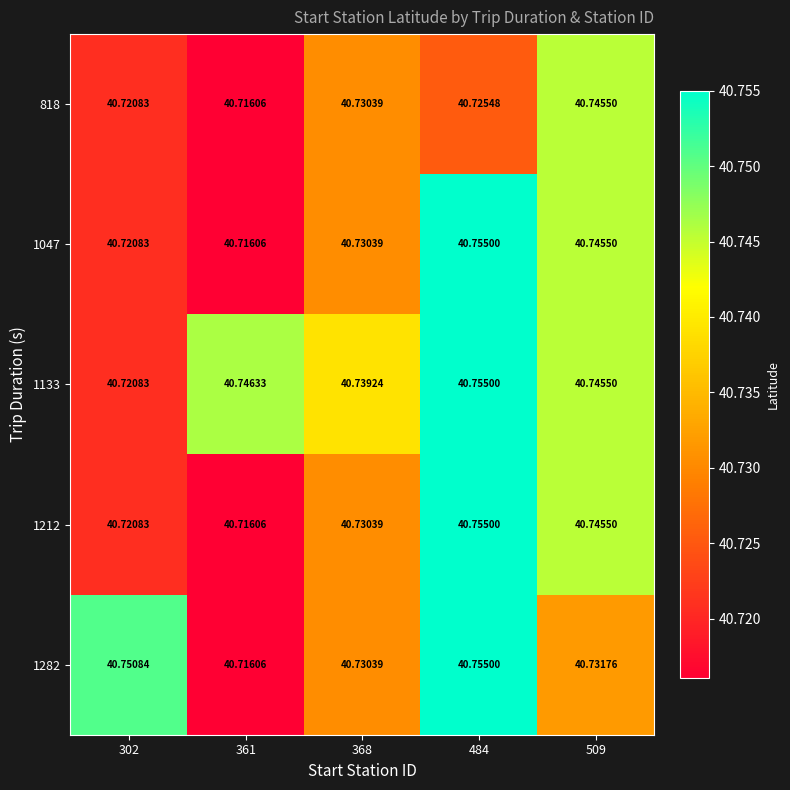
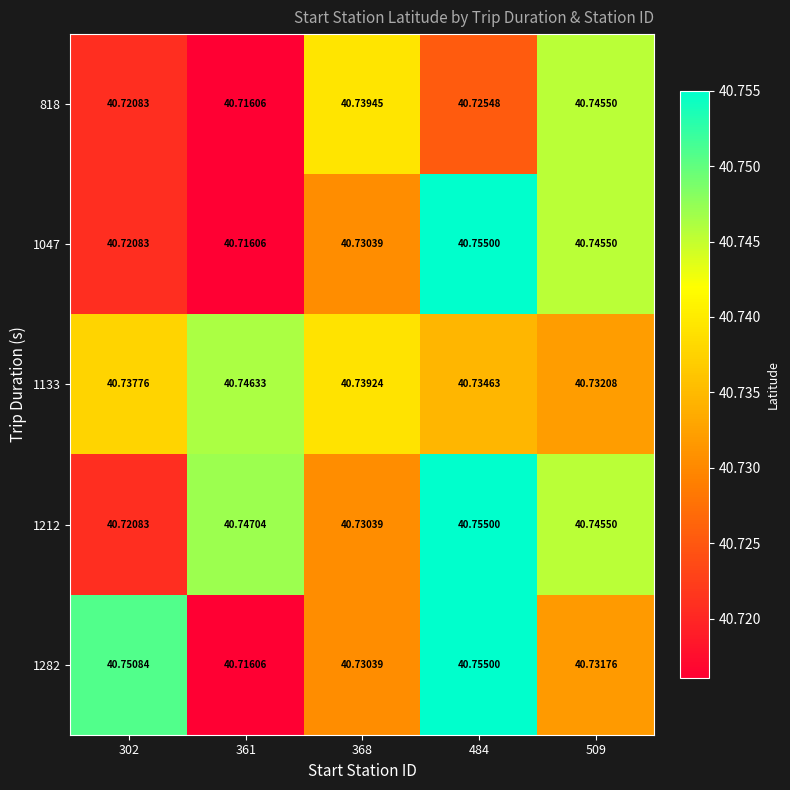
818, 368: 40.73039 -> 40.73945
1133, 302: 40.72083 -> 40.73776
1133, 484: 40.75500 -> 40.73463
1133, 509: 40.74550 -> 40.73208
1212, 361: 40.71606 -> 40.74704
